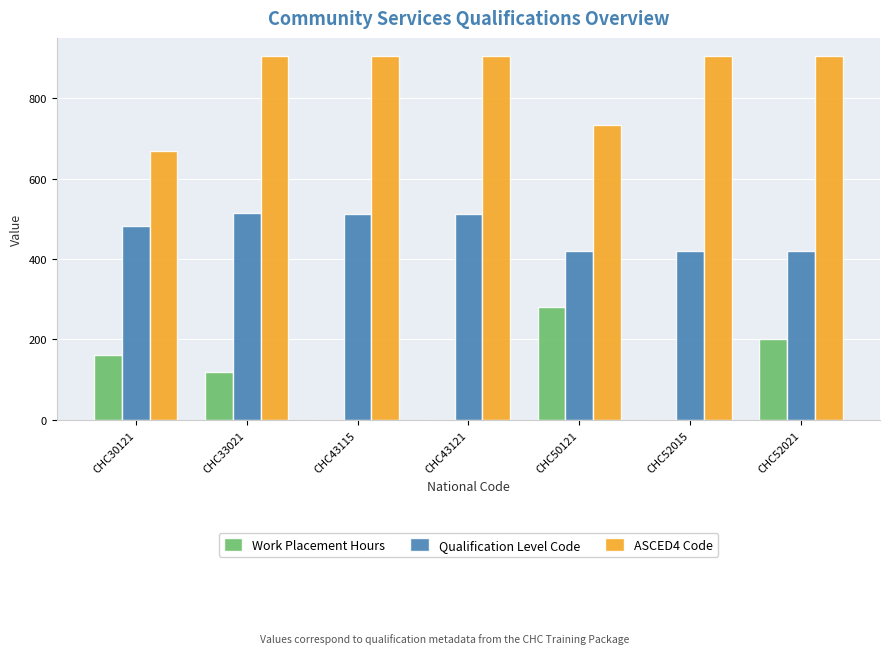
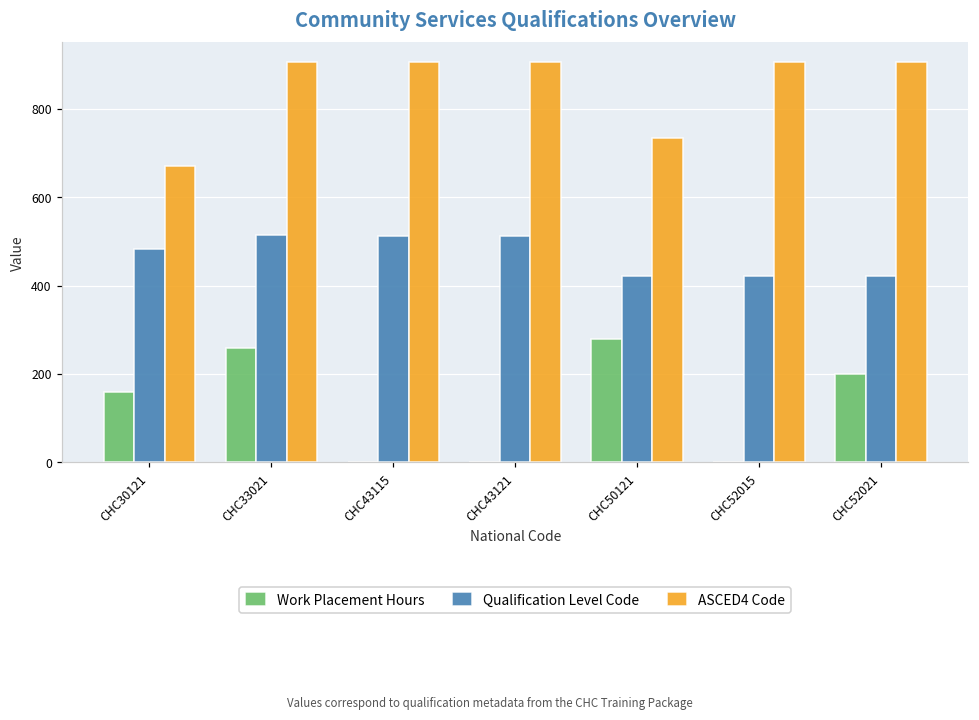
Work Placement Hours, CHC33021: 120 -> 260
